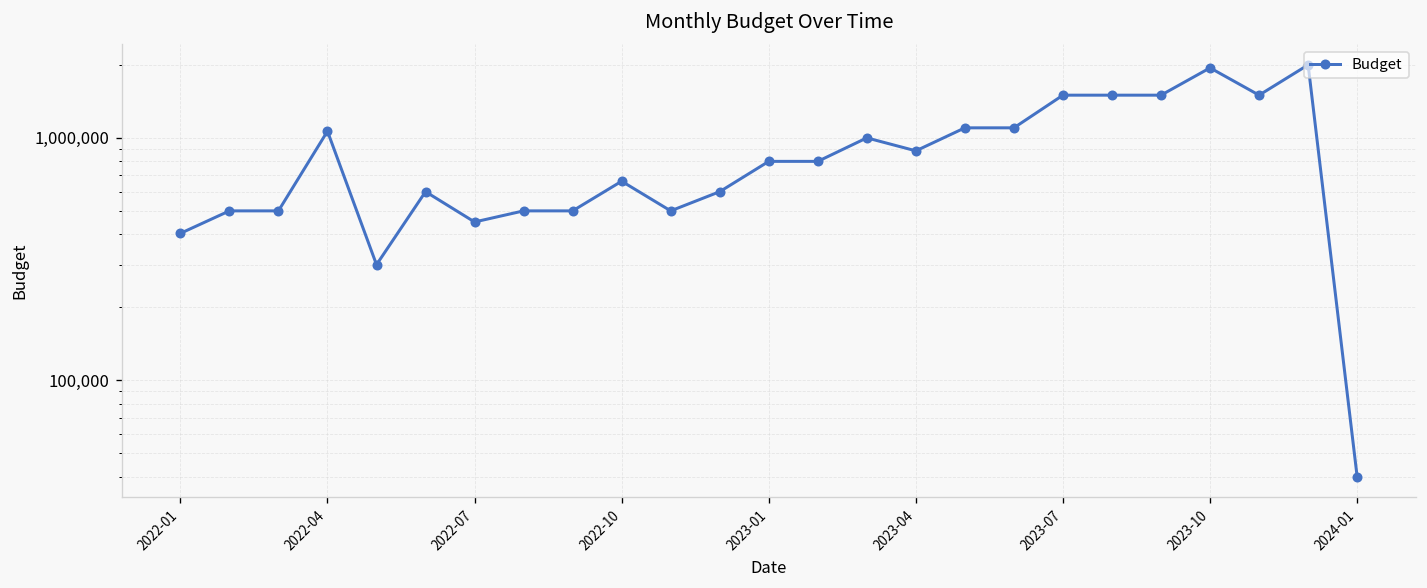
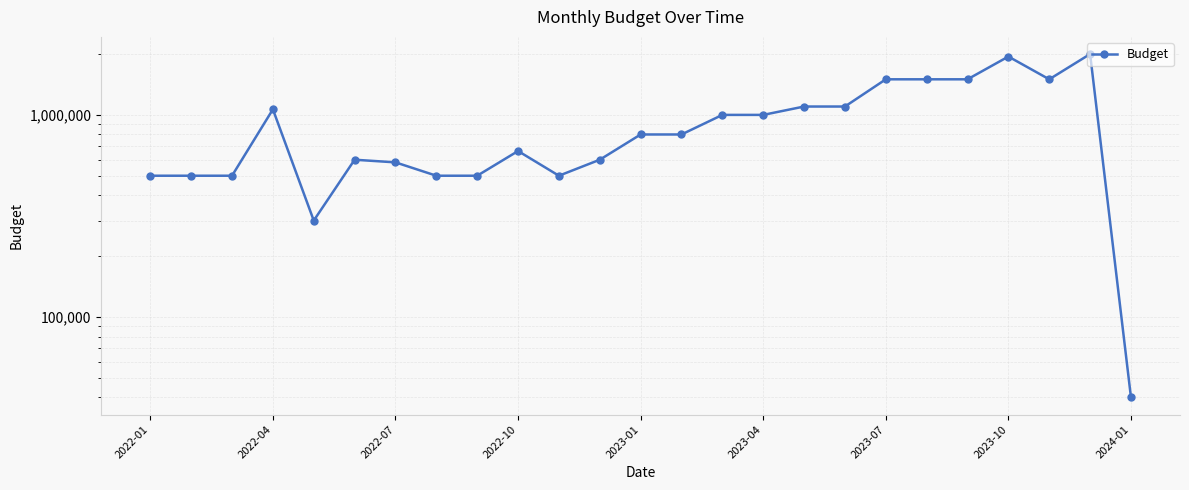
2022-01: 400,000 -> 500,000
2022-07: 450,000 -> 580,000
2023-04: 900,000 -> 1,000,000
